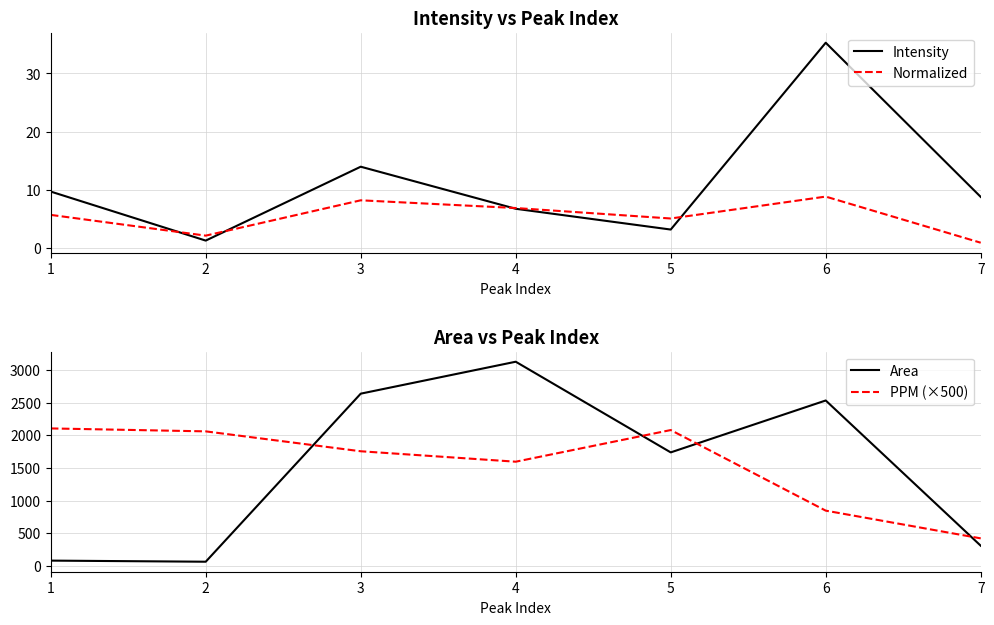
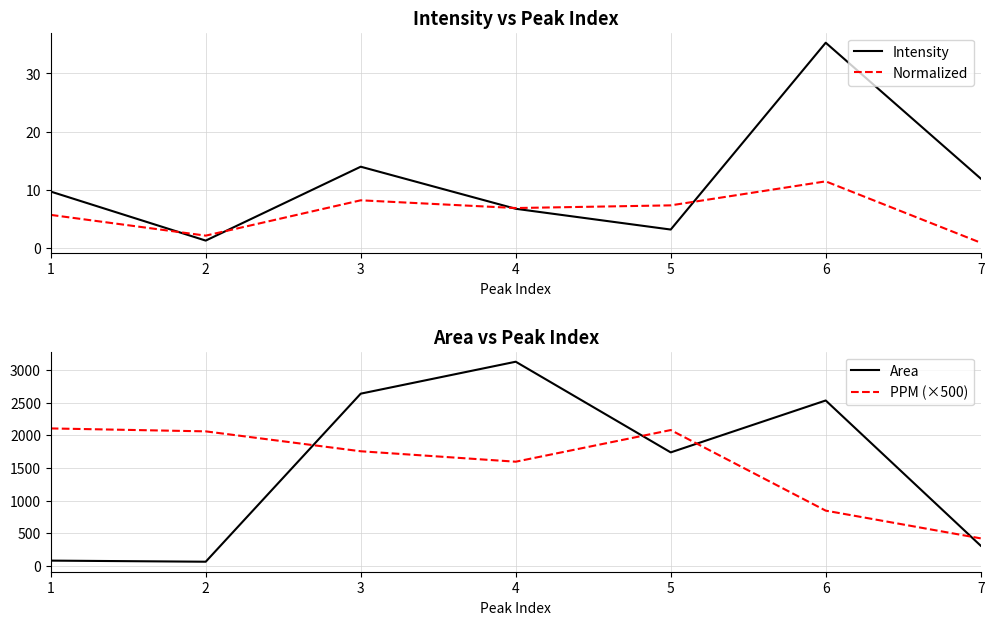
Intensity vs Peak Index, Normalized, 5: 5 -> 7
Intensity vs Peak Index, Normalized, 6: 9 -> 11
Intensity vs Peak Index, Intensity, 7: 9 -> 12
